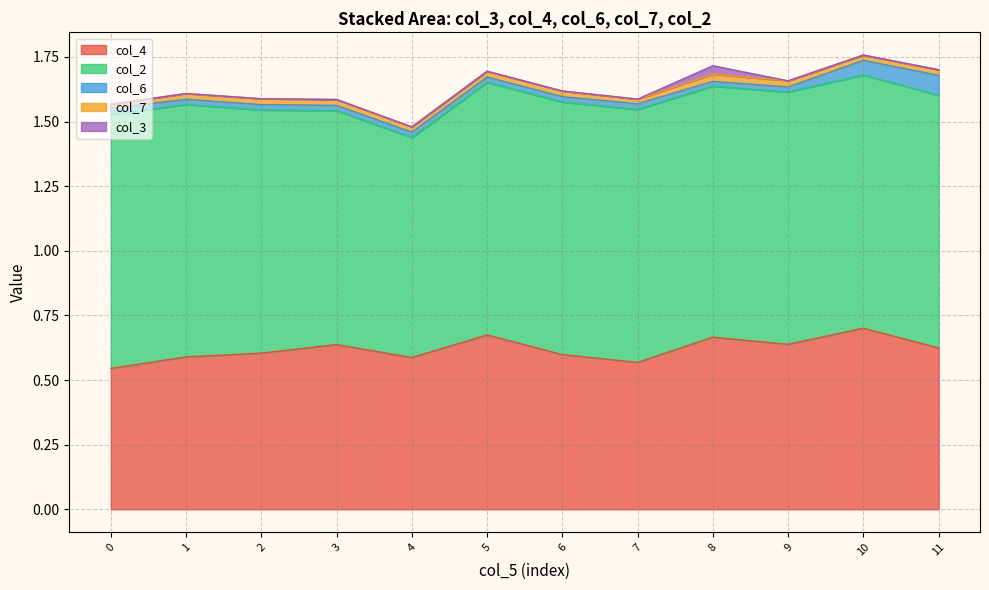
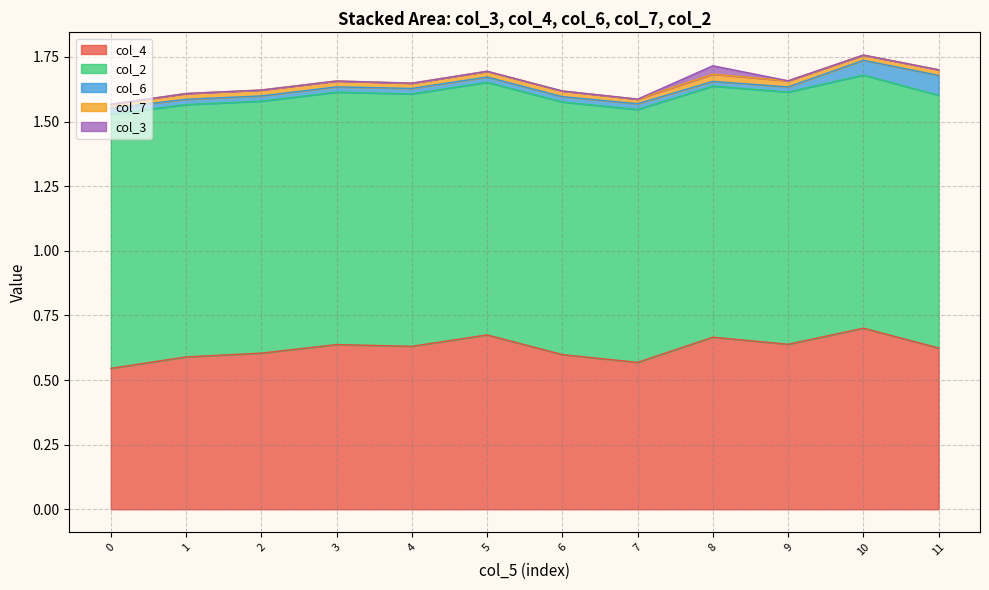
col_2, 2: 0.94 -> 0.97
col_2, 3: 0.91 -> 0.98
col_4, 4: 0.59 -> 0.63
col_2, 4: 0.85 -> 0.98
